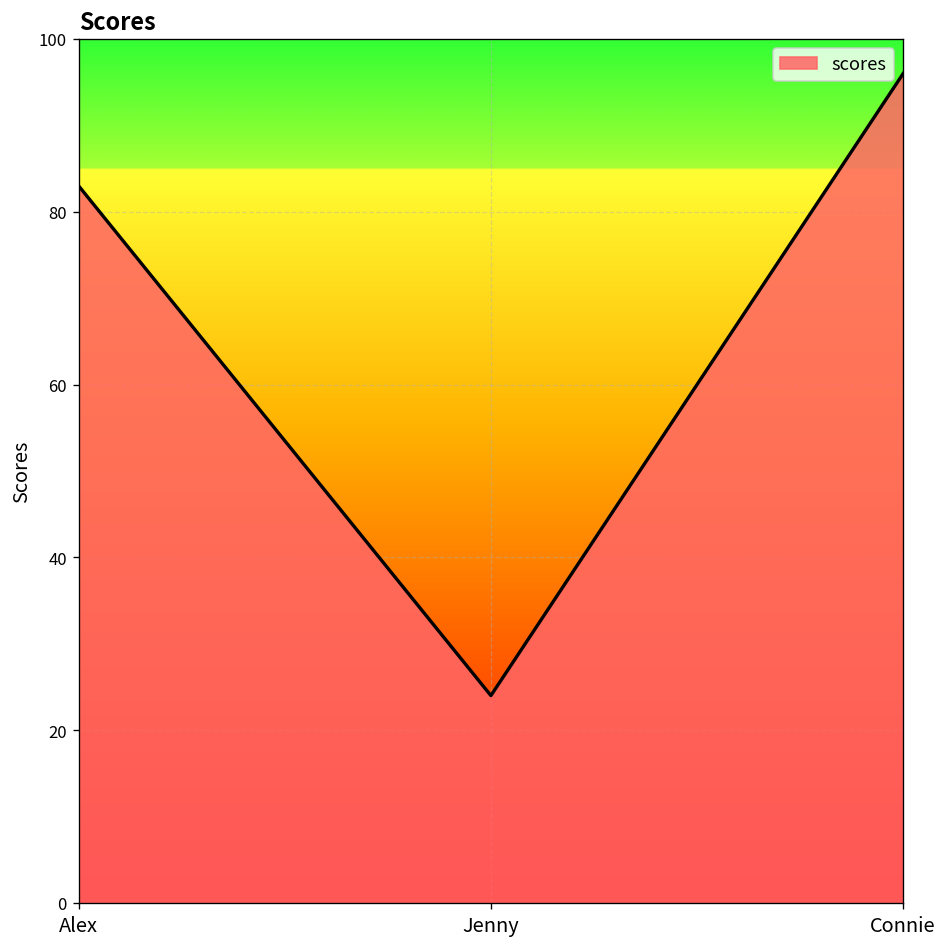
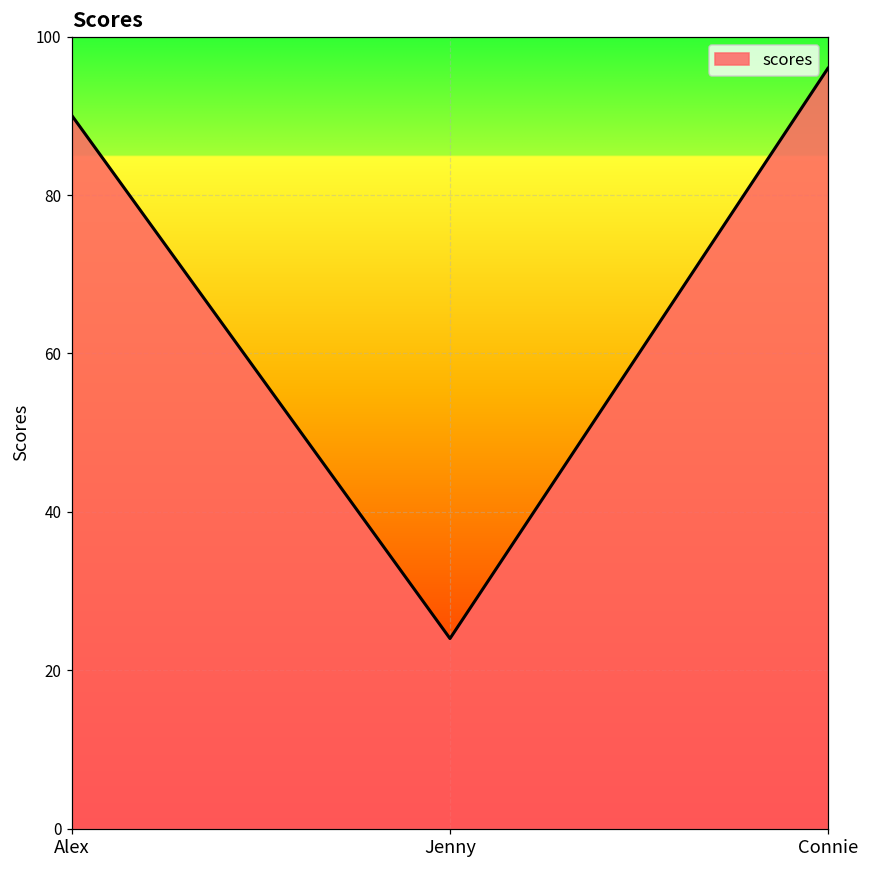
Alex: 83 -> 90
